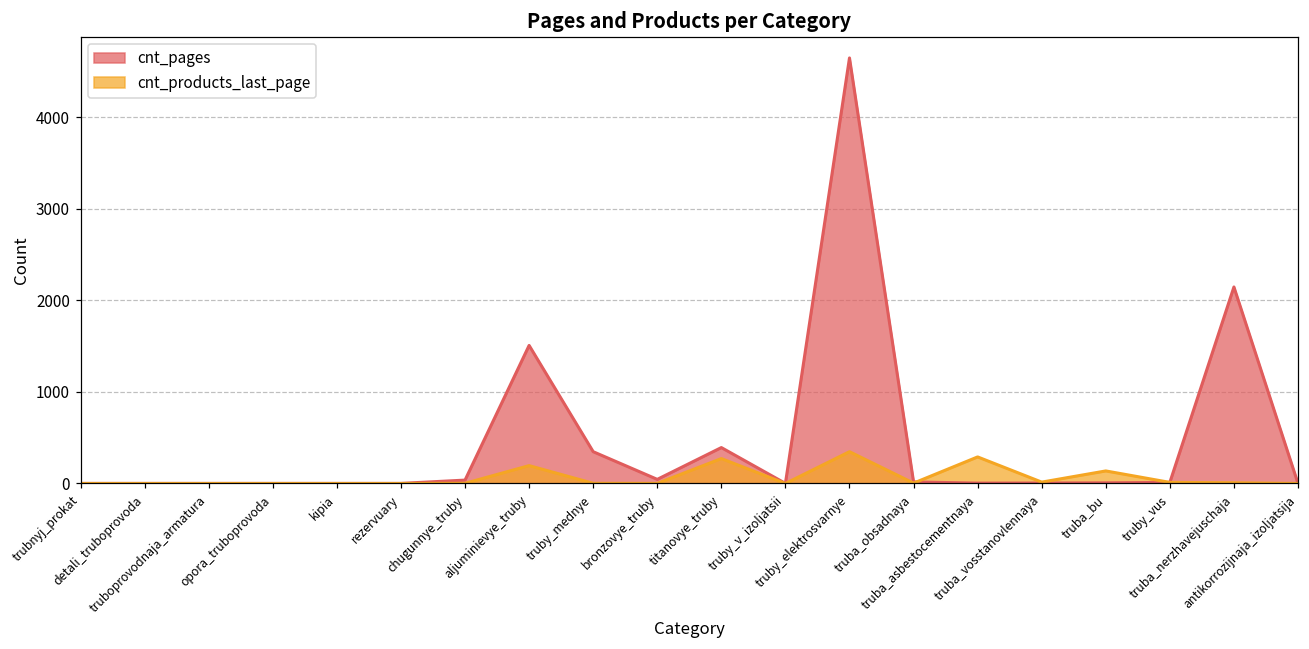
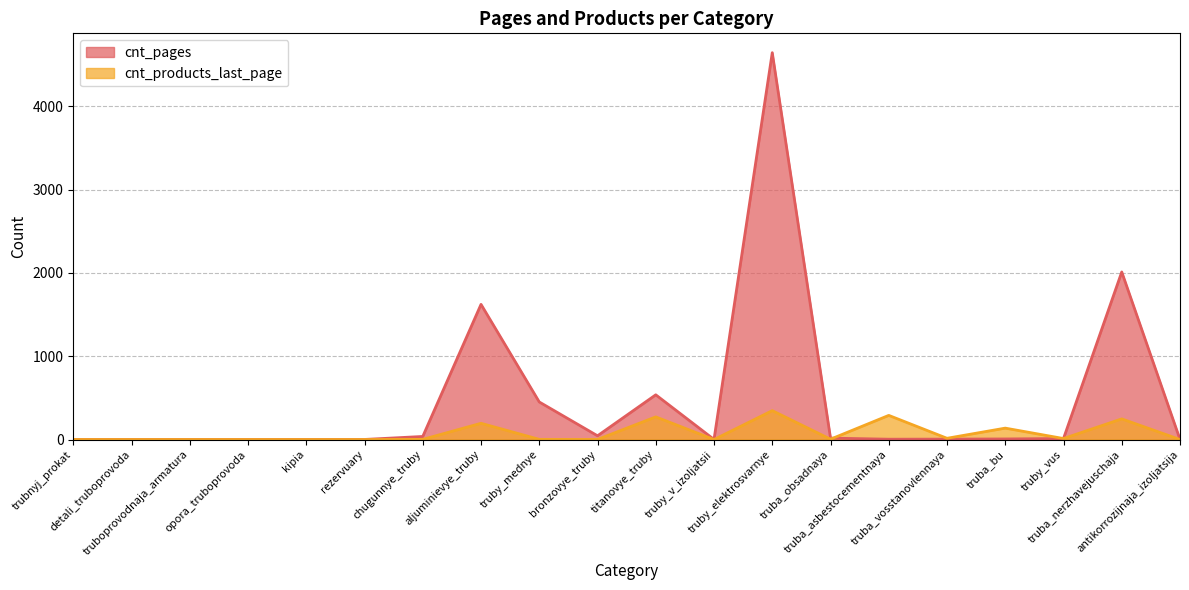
cnt_pages, aljuminievye_truby: 1500 -> 1600
cnt_pages, truby_mednye: 300 -> 500
cnt_pages, titanovye_truby: 400 -> 500
cnt_pages, truba_nerzhavejuschaja: 2100 -> 2000
cnt_products_last_page, truba_nerzhavejuschaja: 0 -> 200
